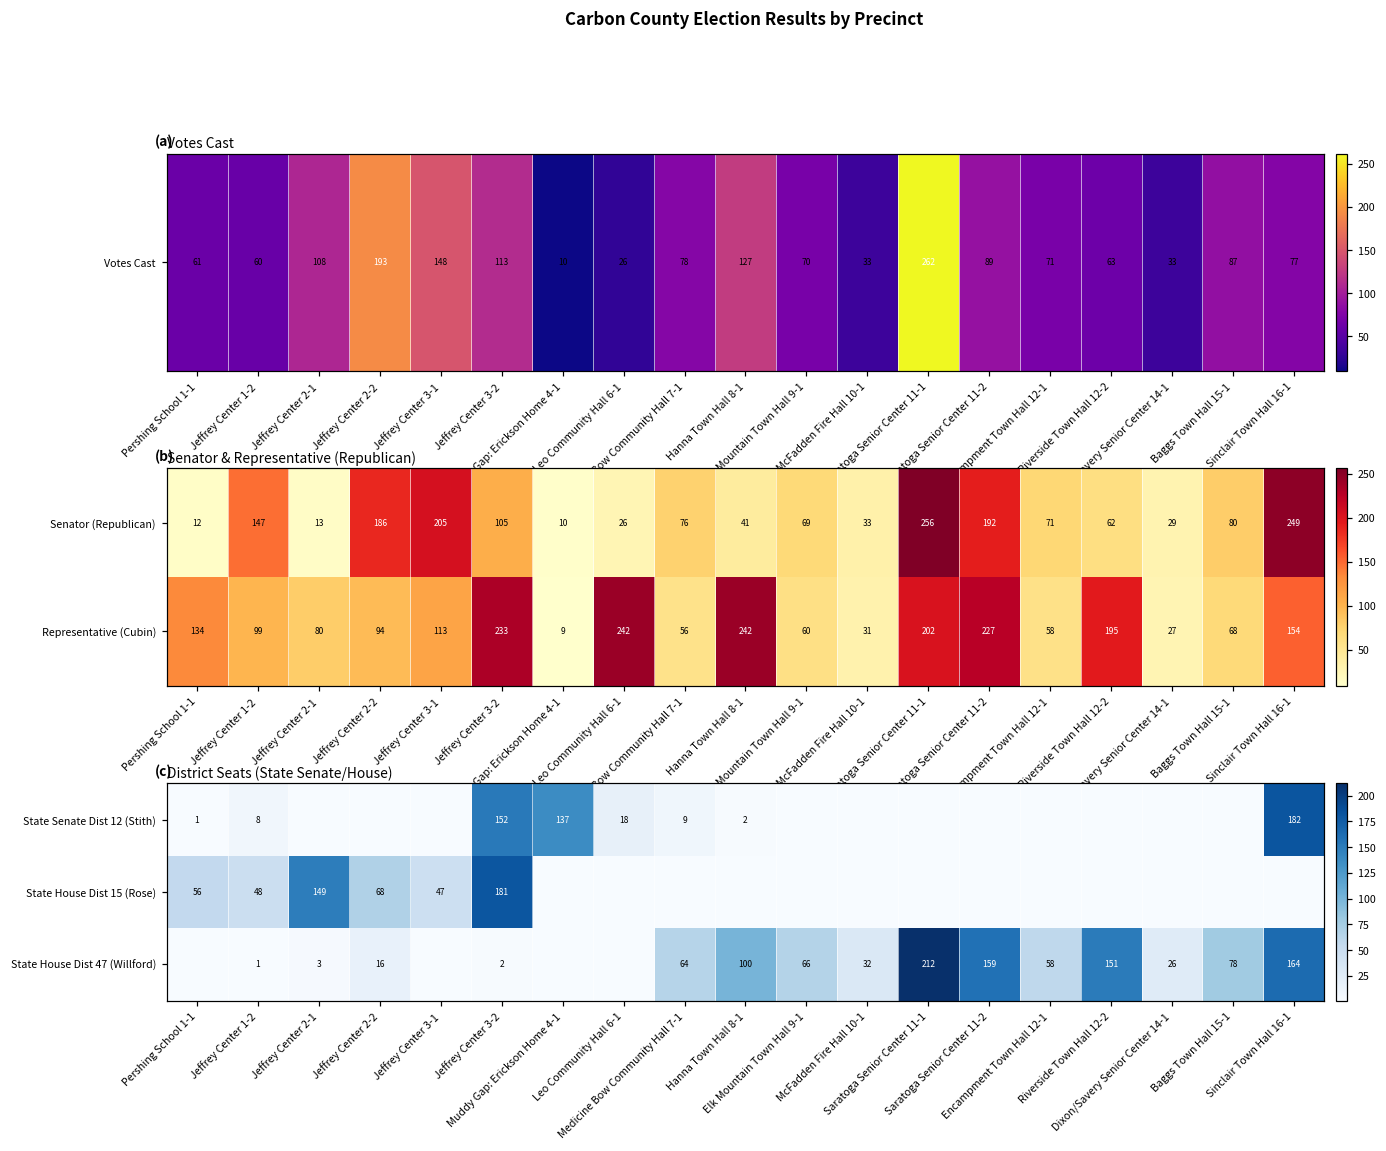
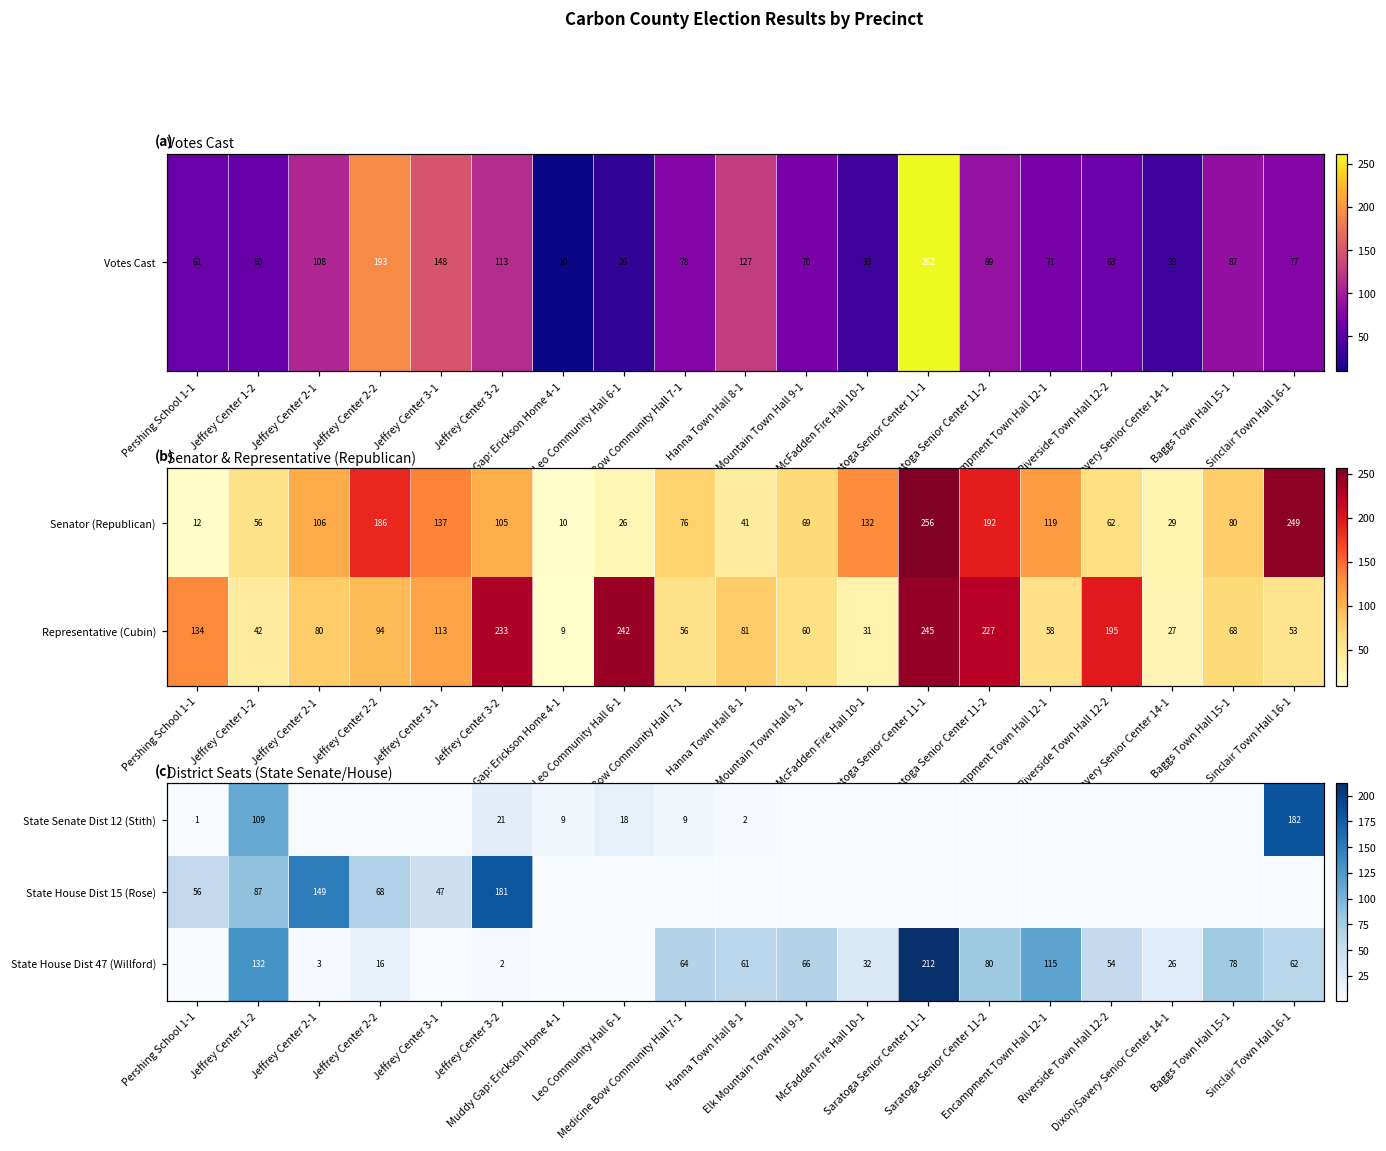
Senator & Representative (Republican), Senator (Republican), Jeffrey Center 1-2: 147 -> 56
Senator & Representative (Republican), Senator (Republican), Jeffrey Center 2-1: 13 -> 106
Senator & Representative (Republican), Senator (Republican), Jeffrey Center 3-1: 205 -> 137
Senator & Representative (Republican), Senator (Republican), McFadden Fire Hall 10-1: 33 -> 132
Senator & Representative (Republican), Senator (Republican), Encampment Town Hall 12-1: 71 -> 119
Senator & Representative (Republican), Representative (Cubin), Jeffrey Center 1-2: 99 -> 42
Senator & Representative (Republican), Representative (Cubin), Hanna Town Hall 8-1: 242 -> 81
Senator & Representative (Republican), Representative (Cubin), Saratoga Senior Center 11-1: 202 -> 245
Senator & Representative (Republican), Representative (Cubin), Sinclair Town Hall 16-1: 154 -> 53
District Seats (State Senate/House), State Senate Dist 12 (Stith), Jeffrey Center 1-2: 8 -> 109
District Seats (State Senate/House), State Senate Dist 12 (Stith), Jeffrey Center 3-2: 152 -> 21
District Seats (State Senate/House), State Senate Dist 12 (Stith), Muddy Gap: Erickson Home 4-1: 137 -> 9
District Seats (State Senate/House), State House Dist 15 (Rose), Jeffrey Center 1-2: 48 -> 87
District Seats (State Senate/House), State House Dist 47 (Willford), Jeffrey Center 1-2: 1 -> 132
District Seats (State Senate/House), State House Dist 47 (Willford), Hanna Town Hall 8-1: 100 -> 61
District Seats (State Senate/House), State House Dist 47 (Willford), Saratoga Senior Center 11-2: 159 -> 80
District Seats (State Senate/House), State House Dist 47 (Willford), Encampment Town Hall 12-1: 58 -> 115
District Seats (State Senate/House), State House Dist 47 (Willford), Riverside Town Hall 12-2: 151 -> 54
District Seats (State Senate/House), State House Dist 47 (Willford), Sinclair Town Hall 16-1: 164 -> 62
